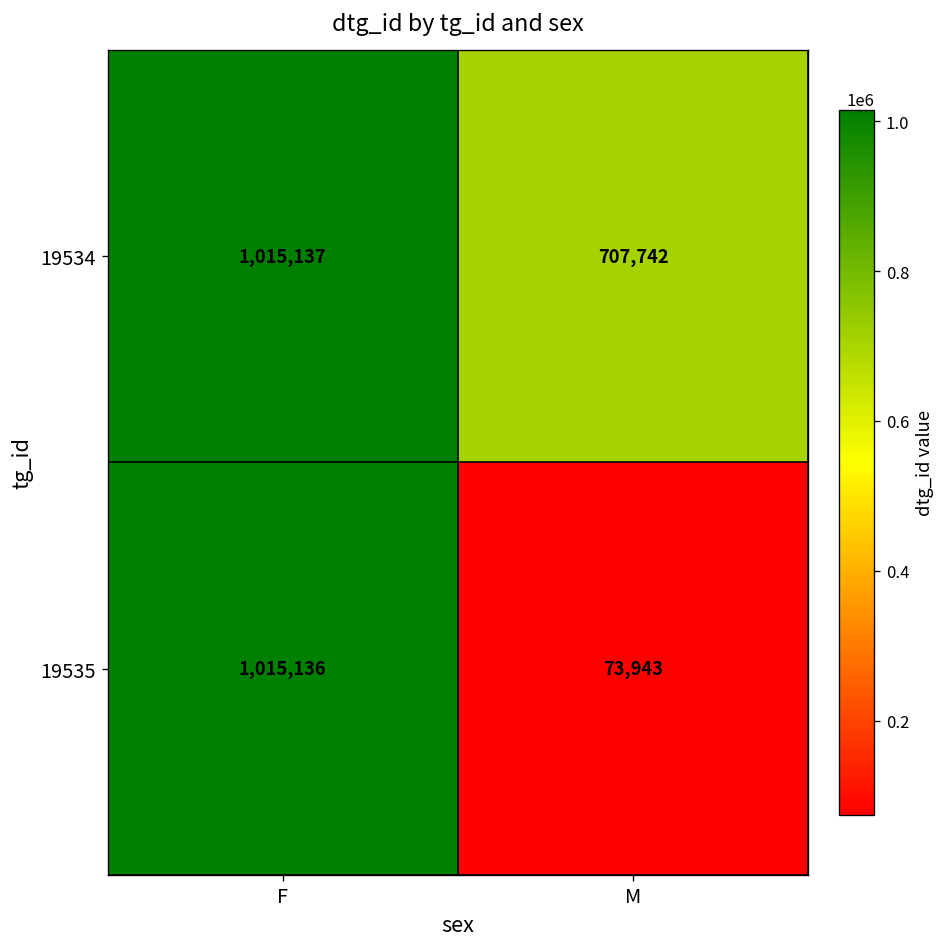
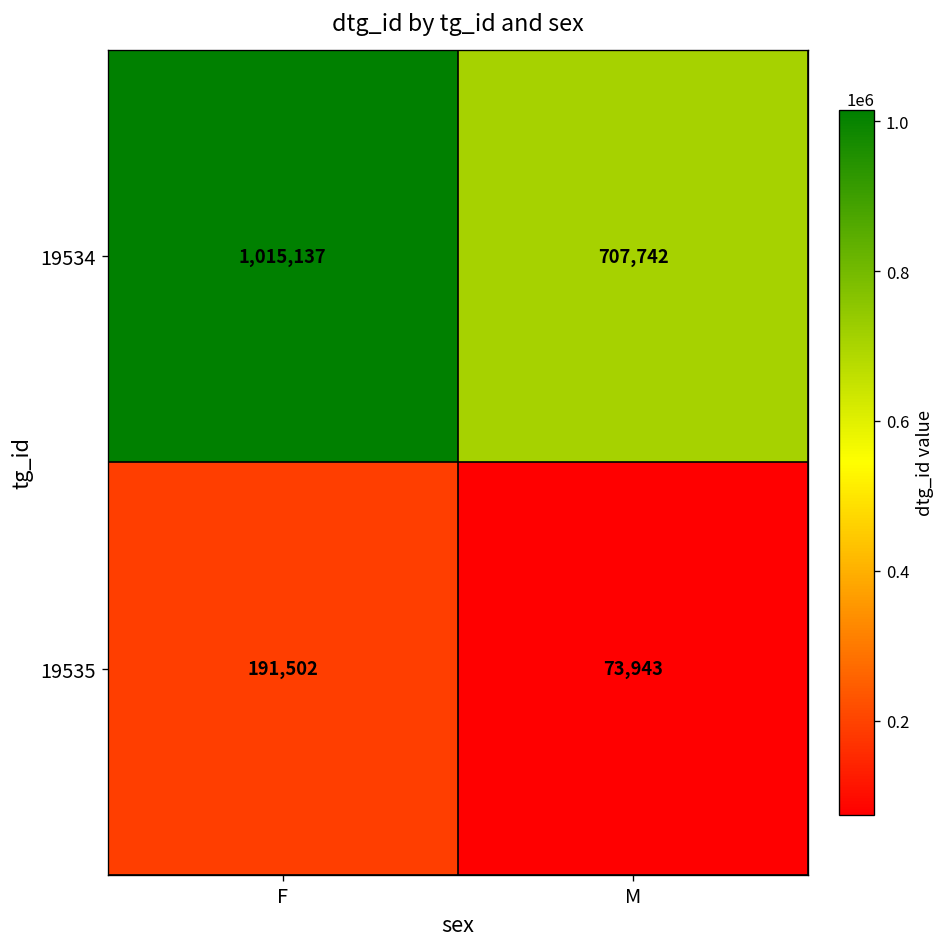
19535, F: 1,015,136 -> 191,502
